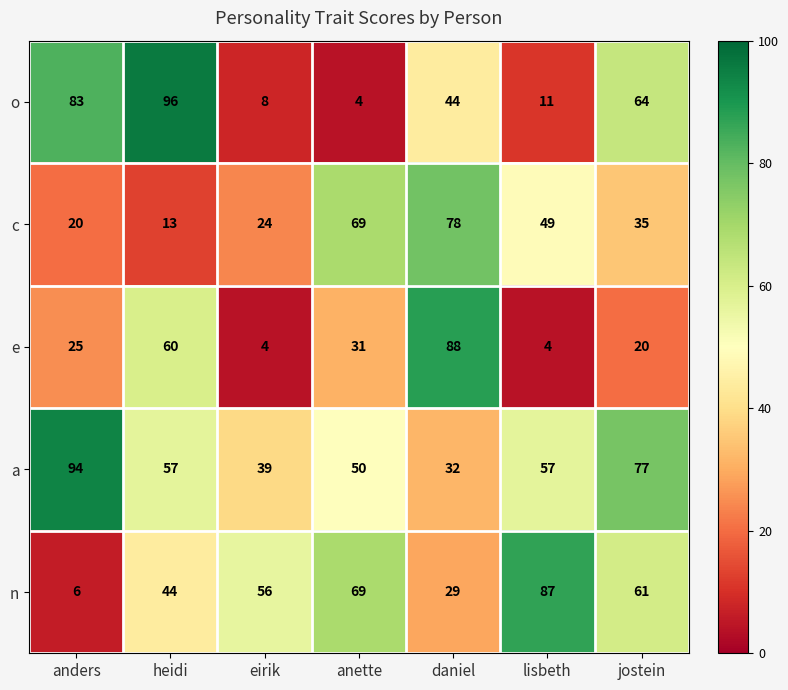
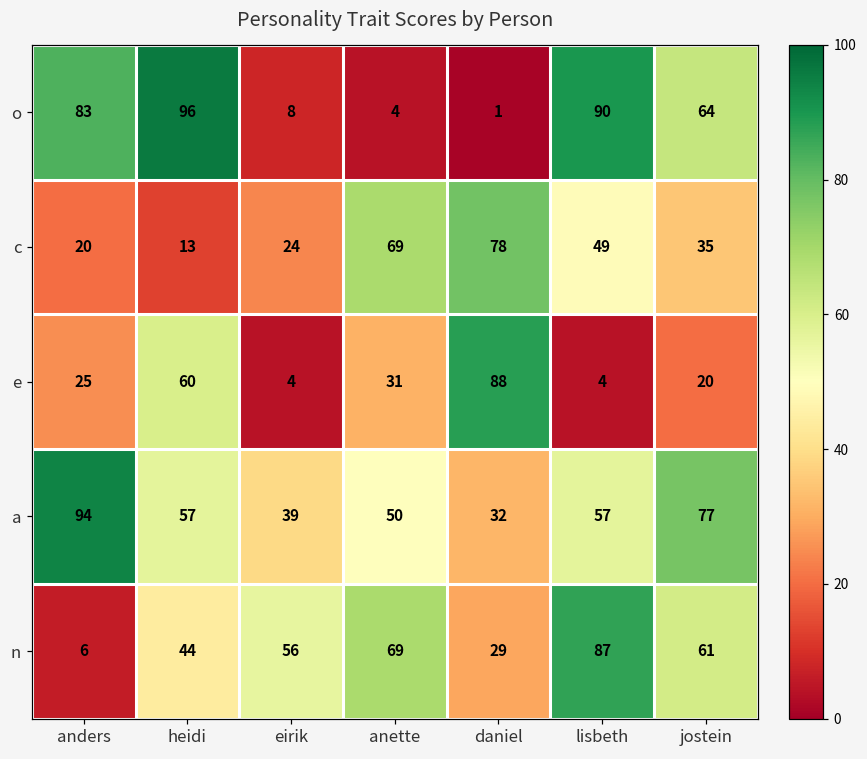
o, daniel: 44 -> 1
o, lisbeth: 11 -> 90
